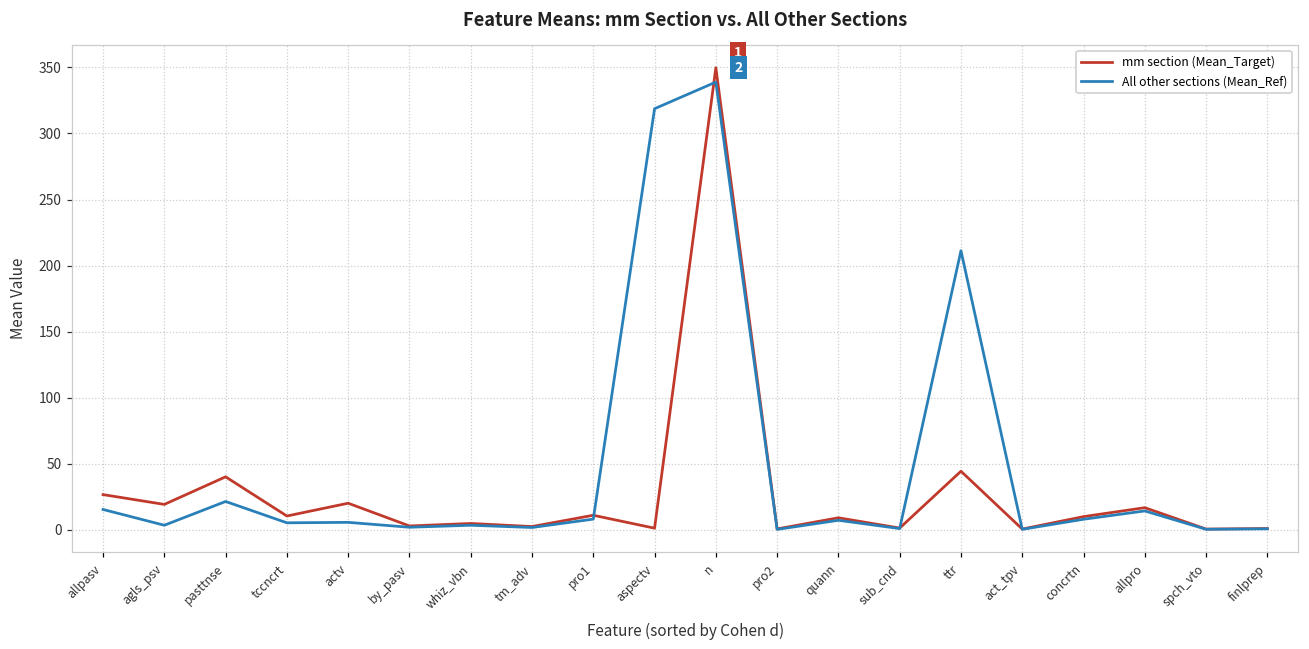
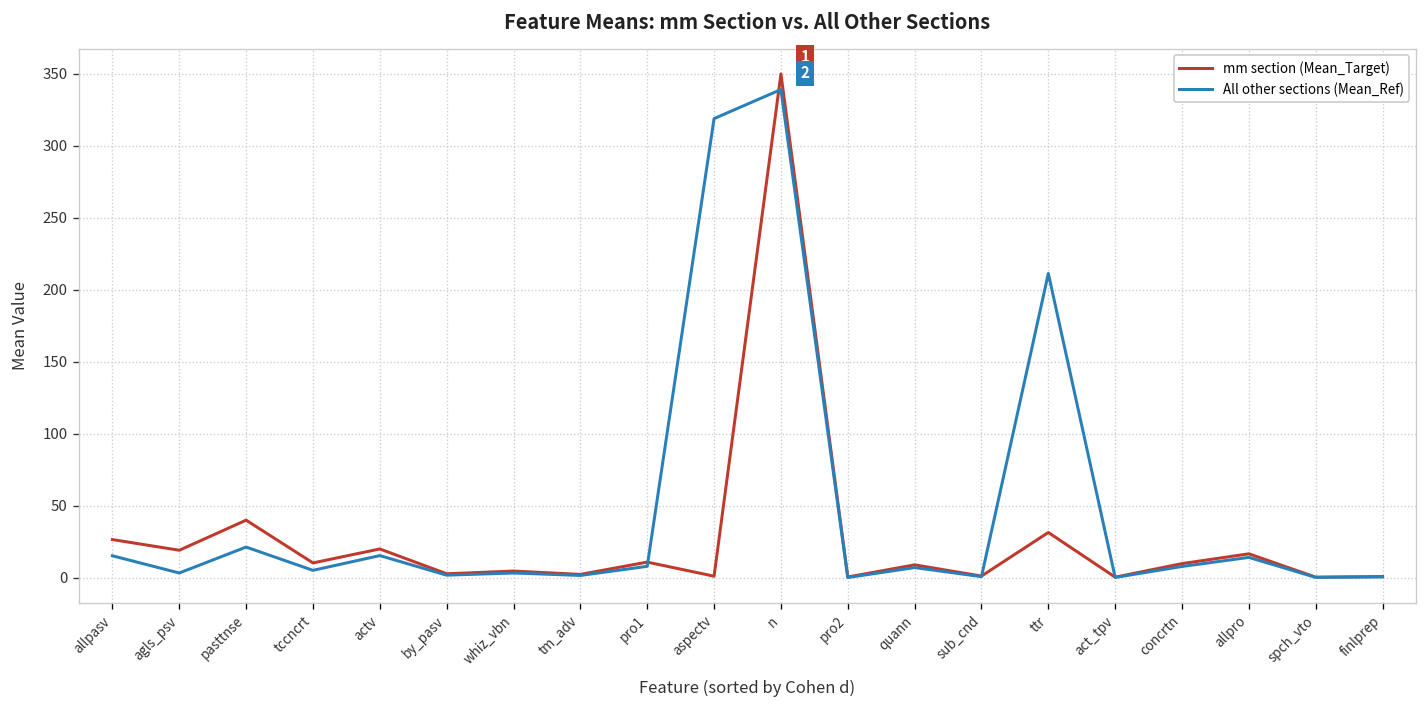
All other sections (Mean_Ref), actv: 5 -> 15
mm section (Mean_Target), ttr: 44 -> 31
